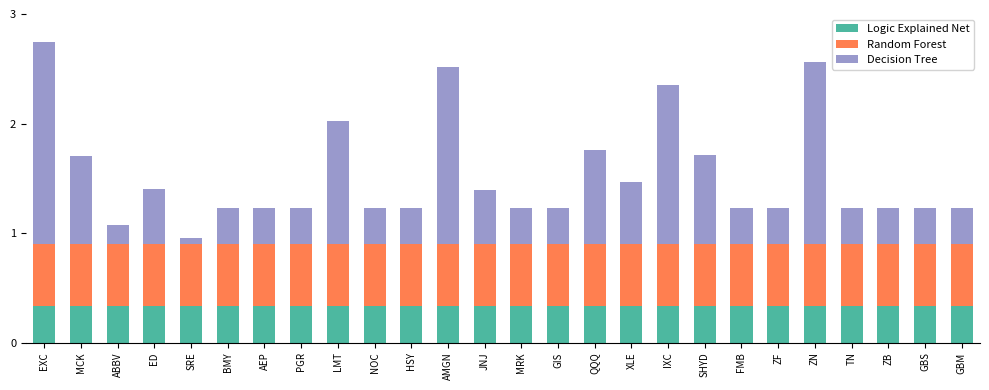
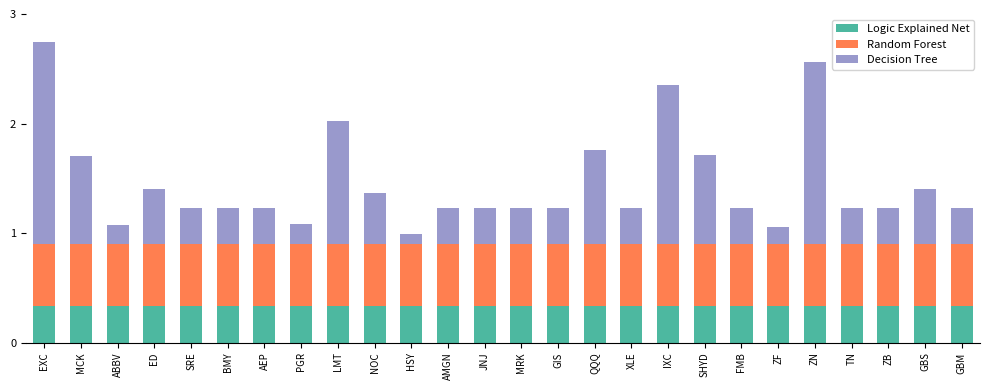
Decision Tree, SRE: 0.05 -> 0.33
Decision Tree, PGR: 0.33 -> 0.18
Decision Tree, NOC: 0.33 -> 0.47
Decision Tree, HSY: 0.33 -> 0.09
Decision Tree, AMGN: 1.62 -> 0.33
Decision Tree, JNJ: 0.50 -> 0.33
Decision Tree, XLE: 0.56 -> 0.33
Decision Tree, ZF: 0.33 -> 0.15
Decision Tree, GBS: 0.33 -> 0.50
